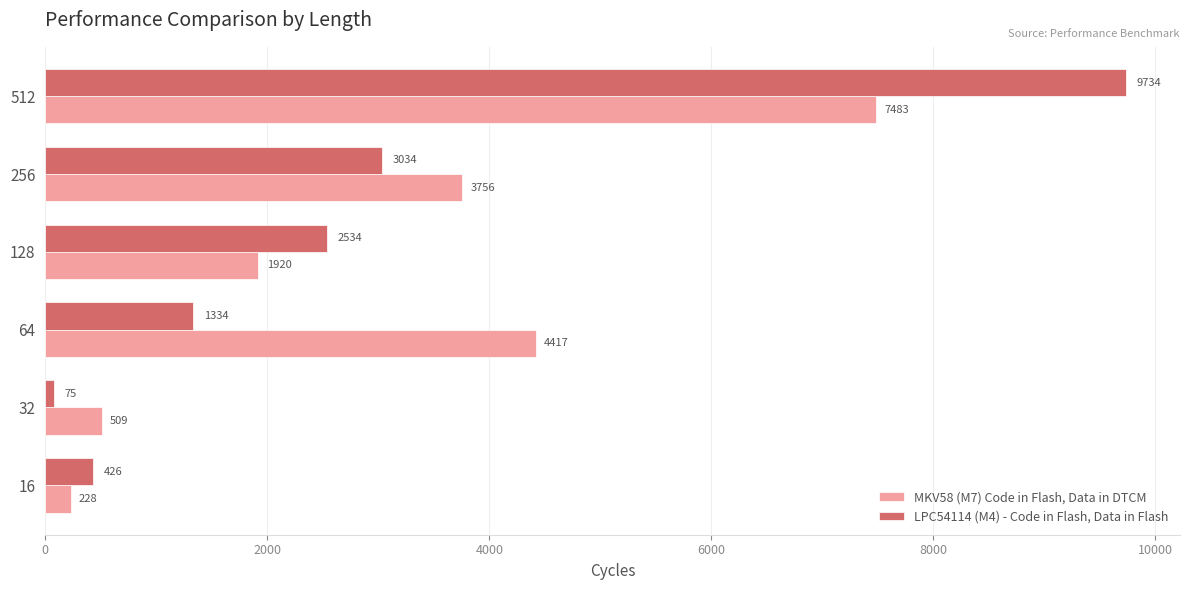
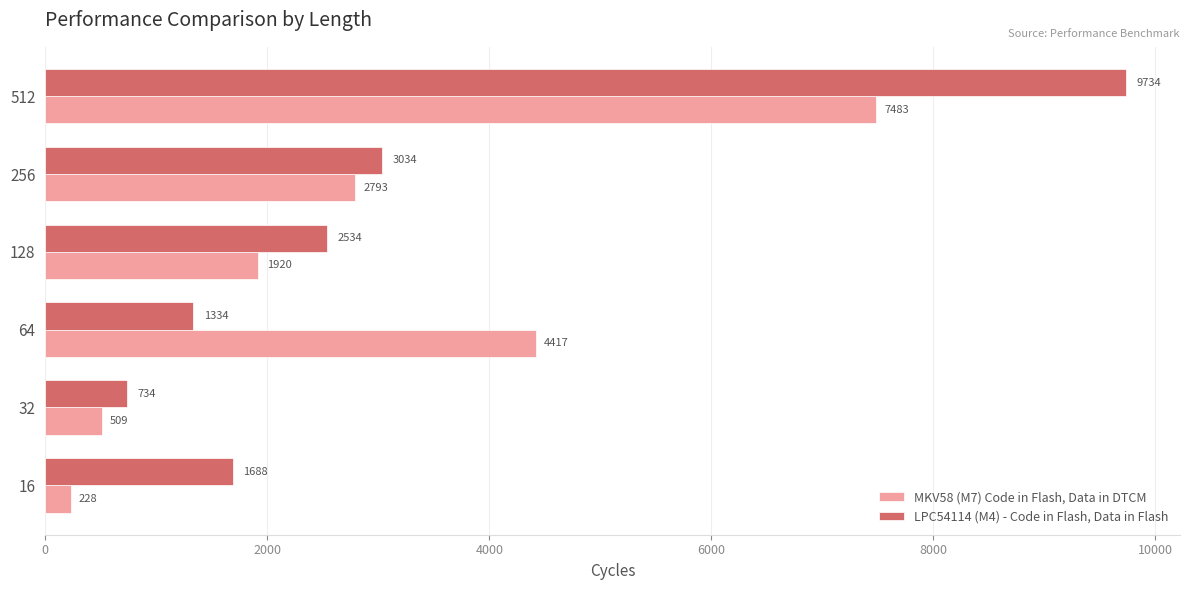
MKV58 (M7) Code in Flash, Data in DTCM, 256: 3756 -> 2793
LPC54114 (M4) - Code in Flash, Data in Flash, 32: 75 -> 734
LPC54114 (M4) - Code in Flash, Data in Flash, 16: 426 -> 1688
